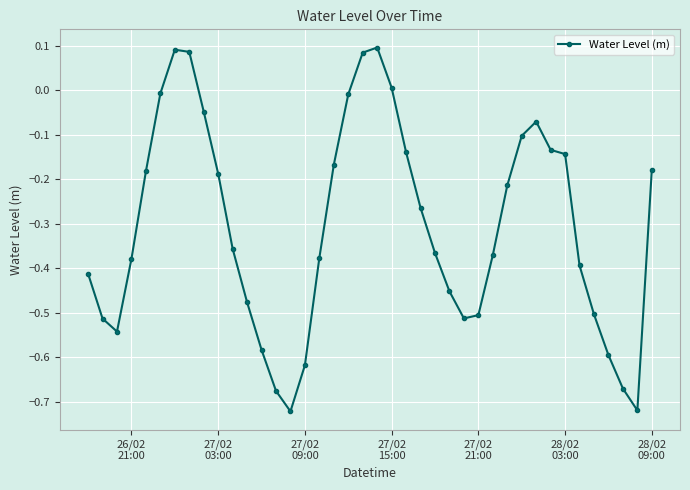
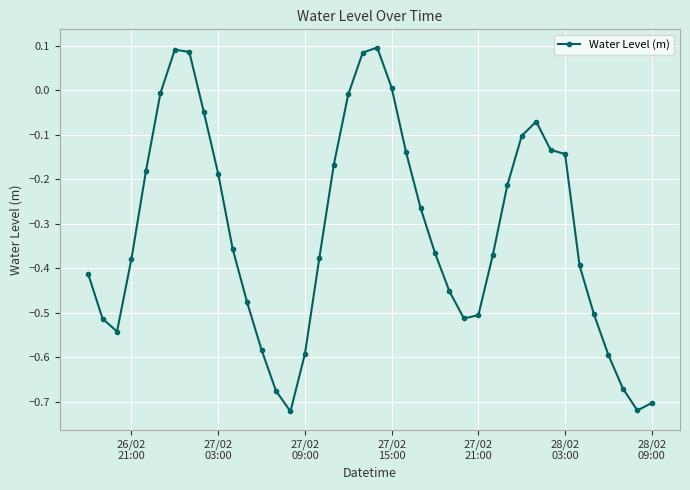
27/02 09:00: -0.62 -> -0.59
28/02 09:00: -0.18 -> -0.70
